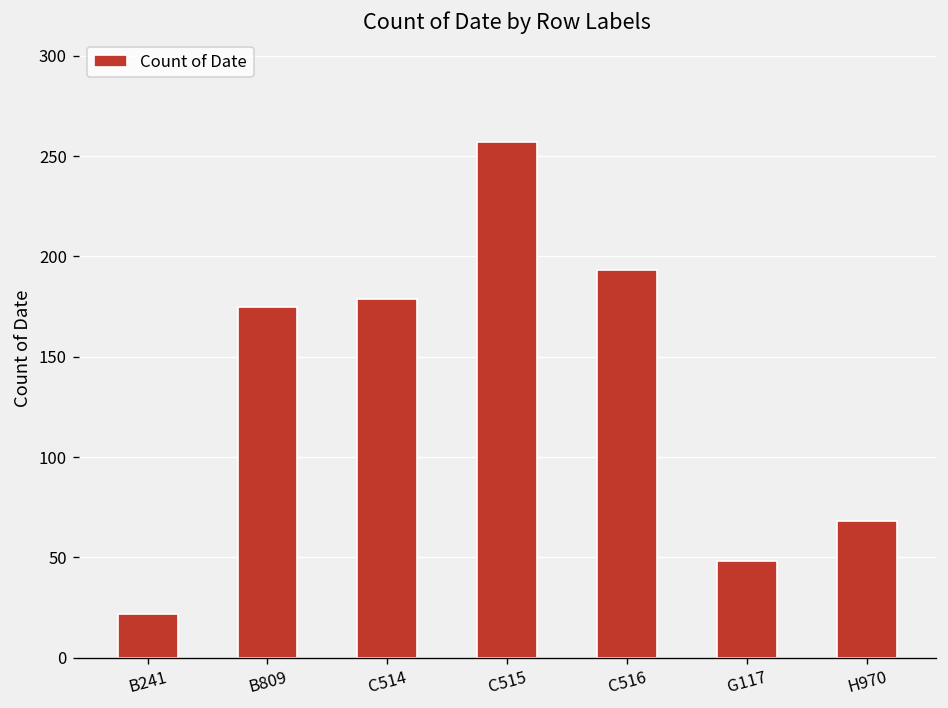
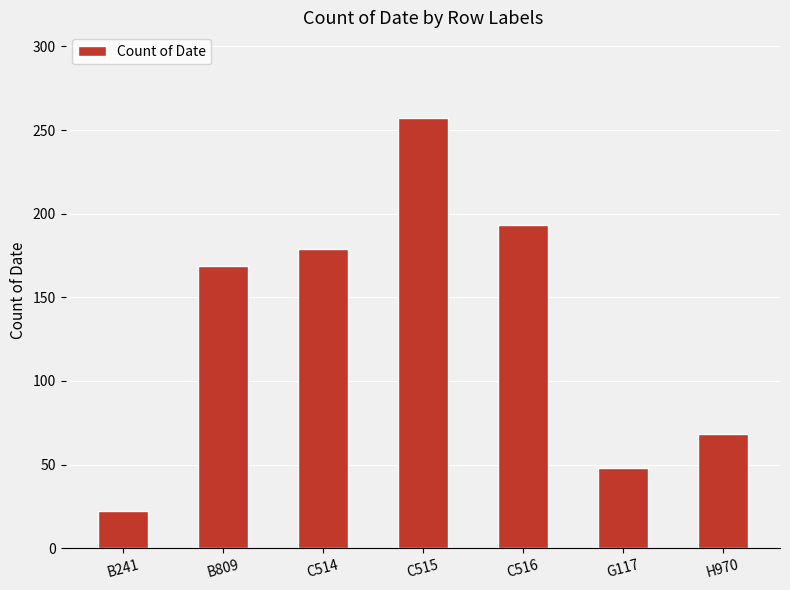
B809: 175 -> 169
